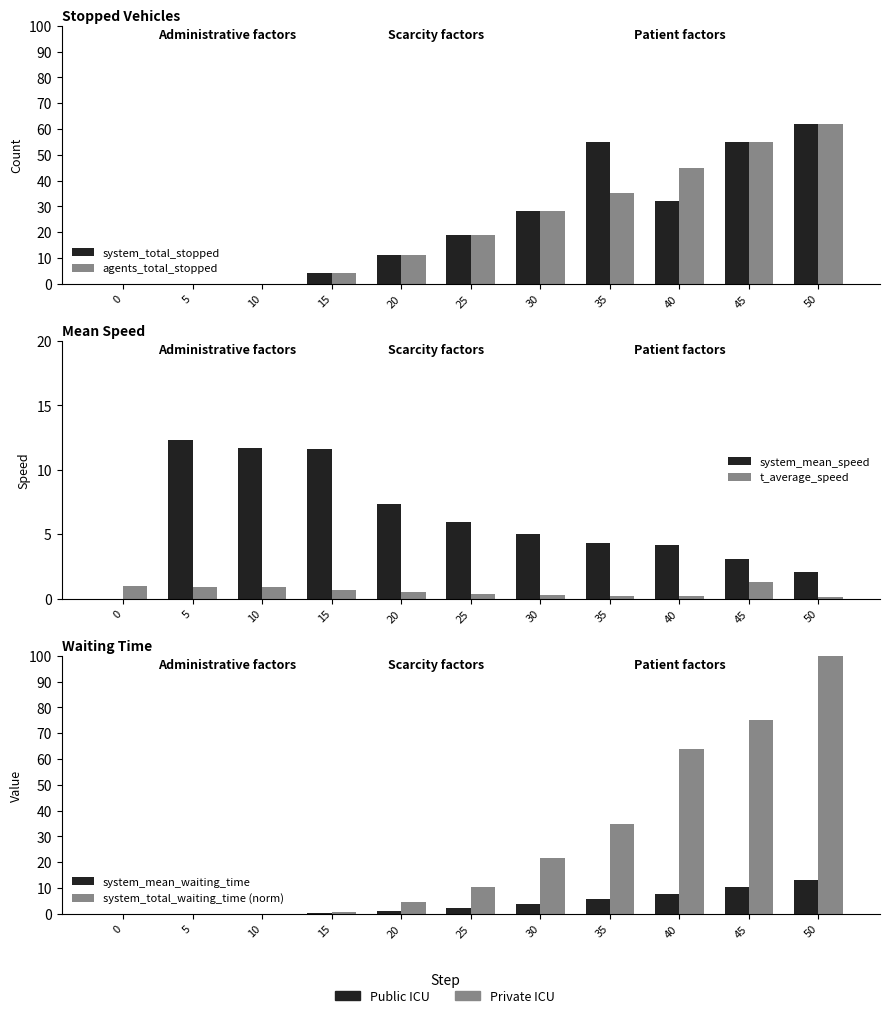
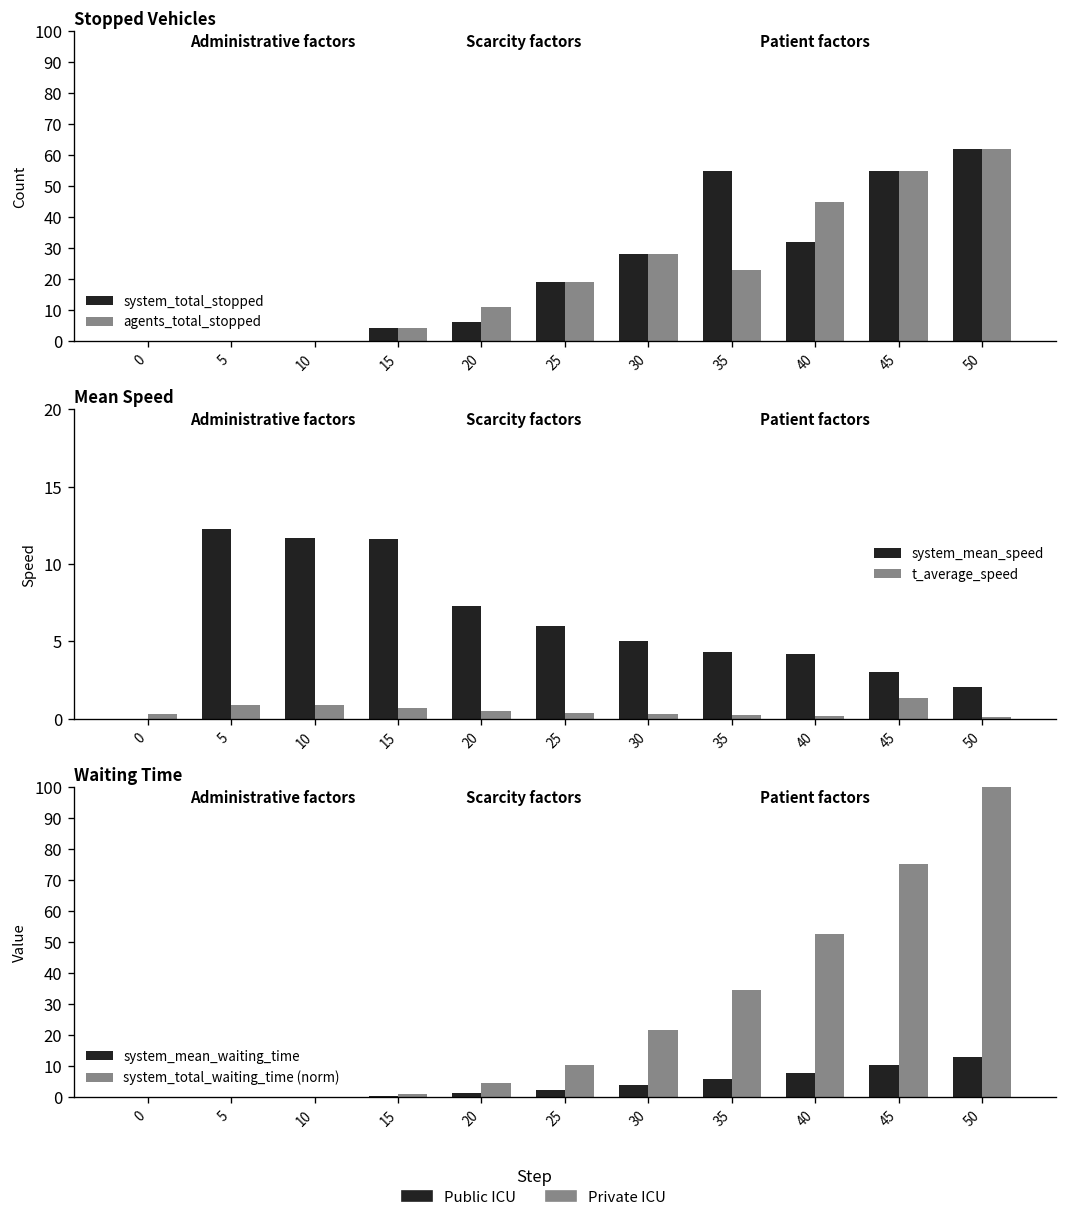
Stopped Vehicles, system_total_stopped, 20: 11 -> 6
Stopped Vehicles, agents_total_stopped, 35: 35 -> 23
Mean Speed, t_average_speed, 0: 1.0 -> 0.3
Waiting Time, system_total_waiting_time (norm), 40: 64 -> 52
